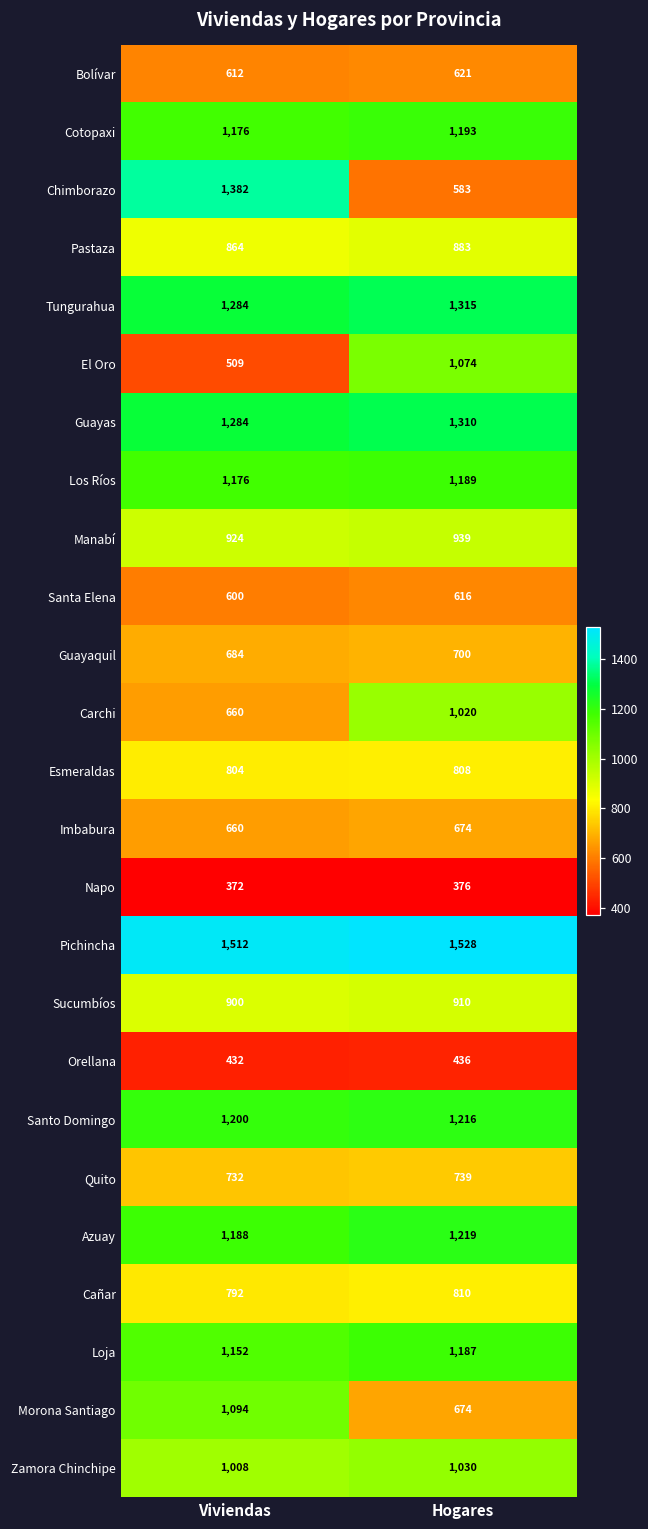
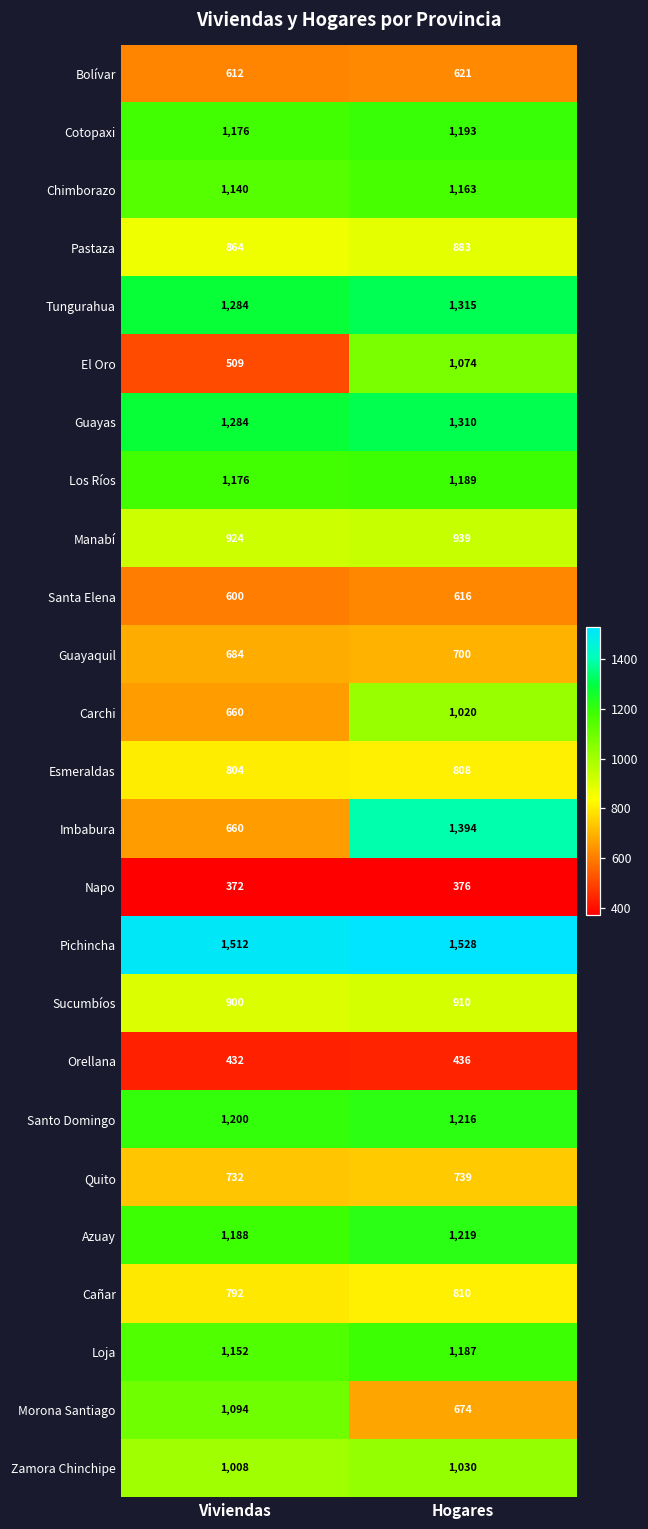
Chimborazo, Viviendas: 1,382 -> 1,140
Chimborazo, Hogares: 583 -> 1,163
Imbabura, Hogares: 674 -> 1,394
